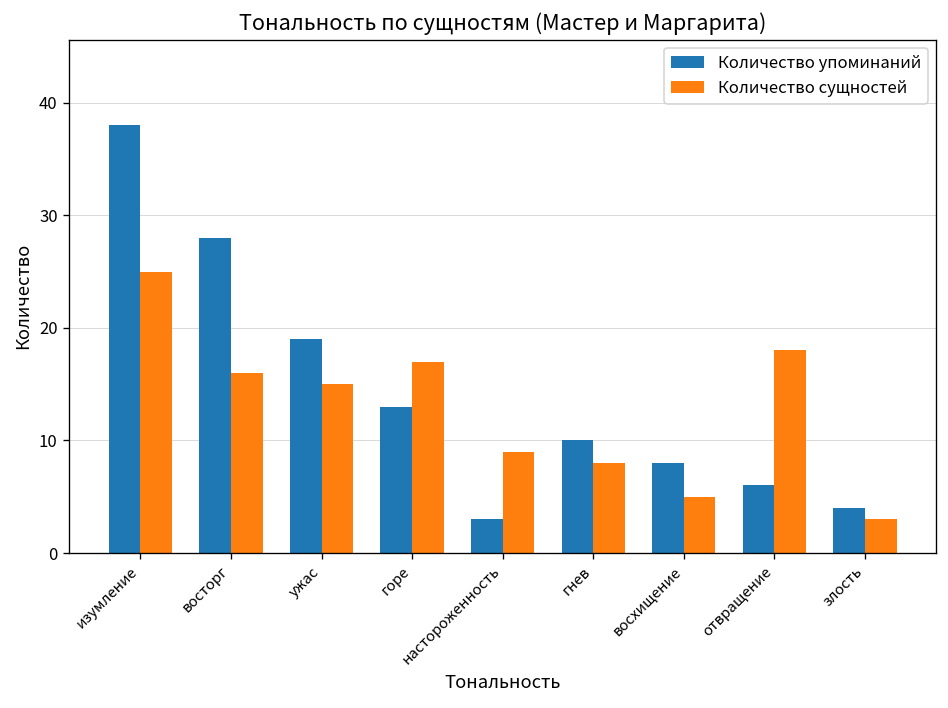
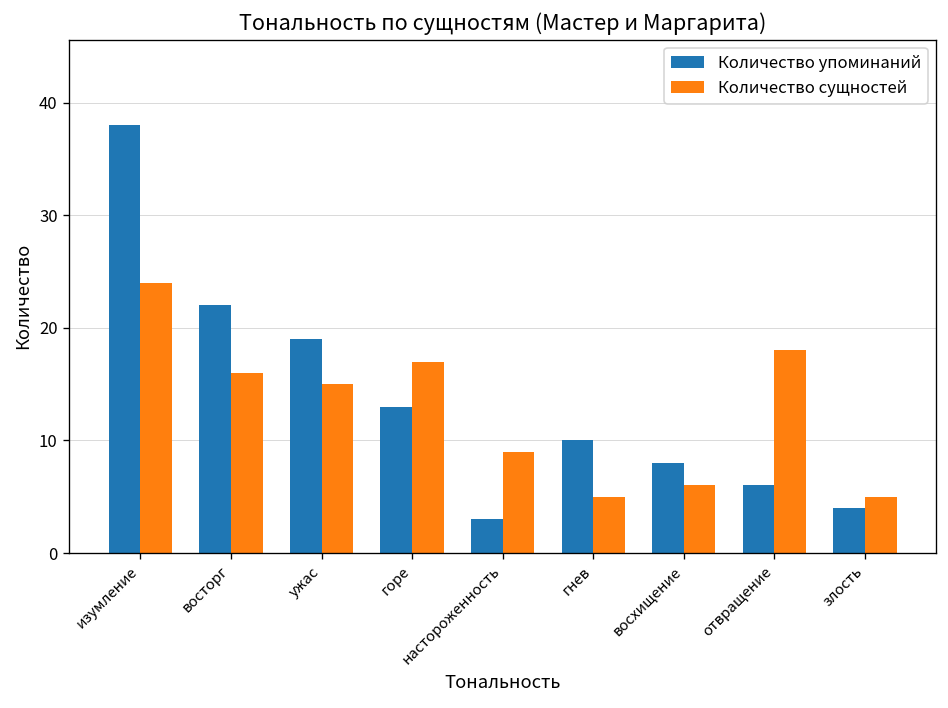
Количество сущностей, изумление: 25 -> 24
Количество упоминаний, восторг: 28 -> 22
Количество сущностей, гнев: 8 -> 5
Количество сущностей, восхищение: 5 -> 6
Количество сущностей, злость: 3 -> 5
